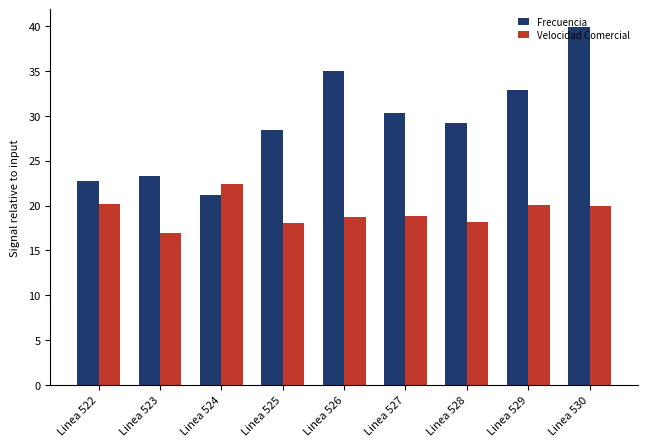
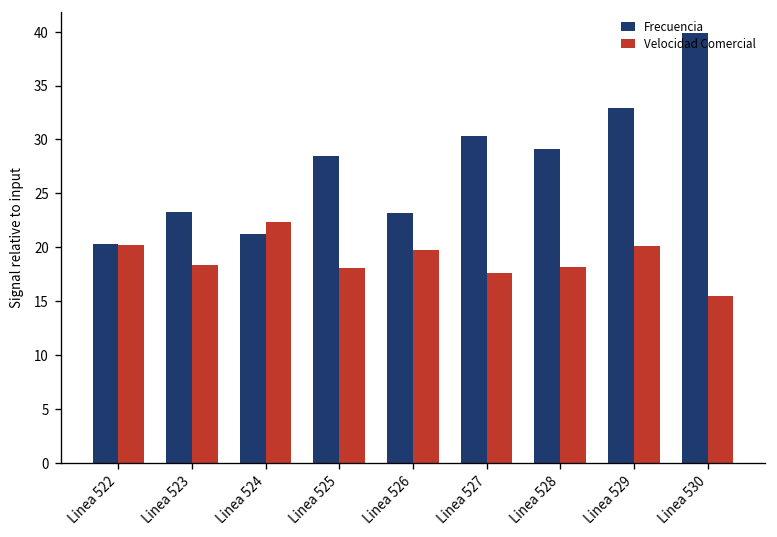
Frecuencia, Linea 522: 23 -> 20
Velocidad Comercial, Linea 523: 17 -> 18
Frecuencia, Linea 526: 35 -> 23
Velocidad Comercial, Linea 526: 19 -> 20
Velocidad Comercial, Linea 527: 19 -> 18
Velocidad Comercial, Linea 530: 20 -> 16
